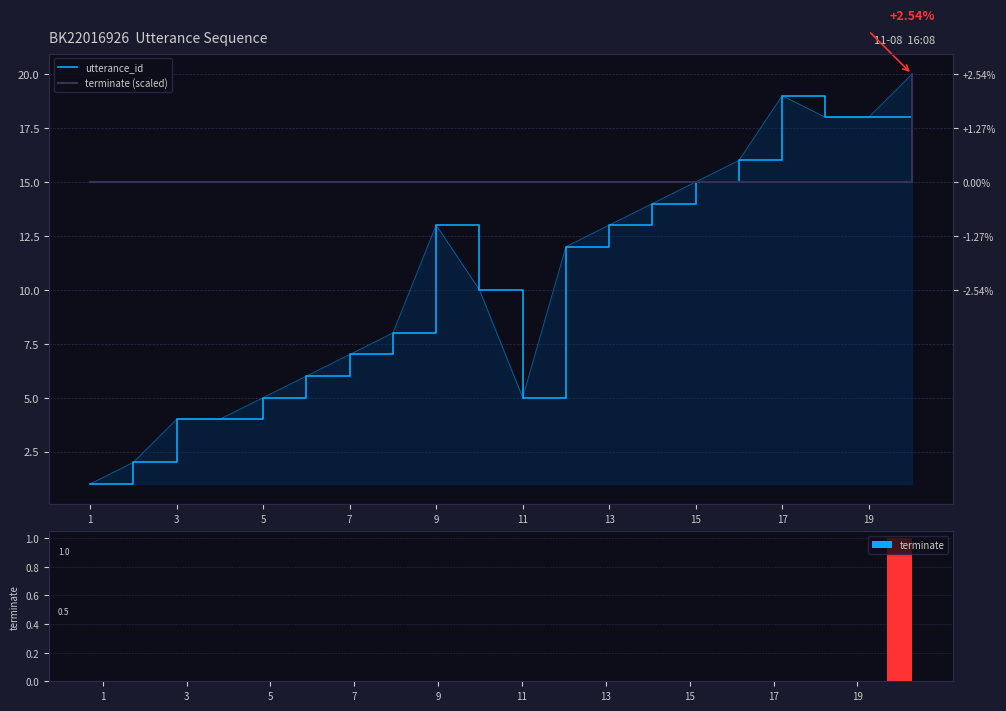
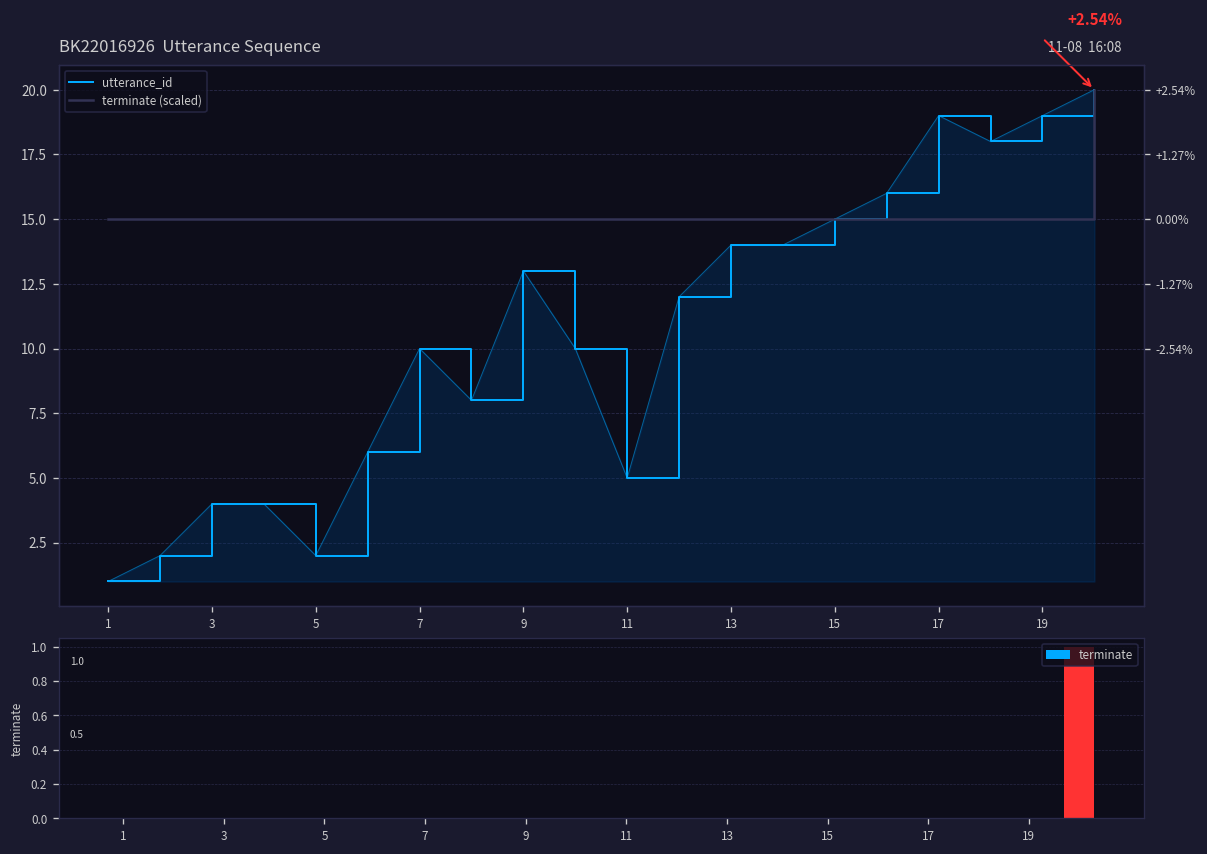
BK22016926 Utterance Sequence, utterance_id, 5: 5 -> 2
BK22016926 Utterance Sequence, utterance_id, 7: 7 -> 10
BK22016926 Utterance Sequence, utterance_id, 13: 13 -> 14
BK22016926 Utterance Sequence, utterance_id, 19: 18 -> 19
